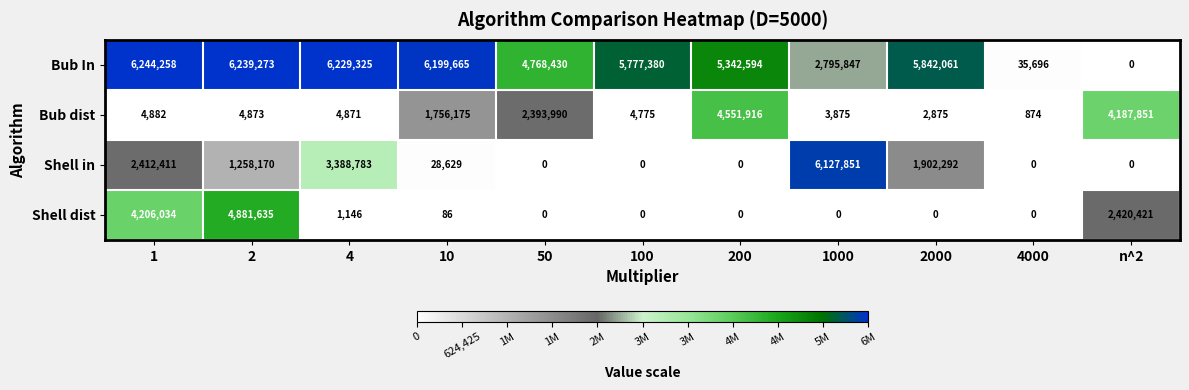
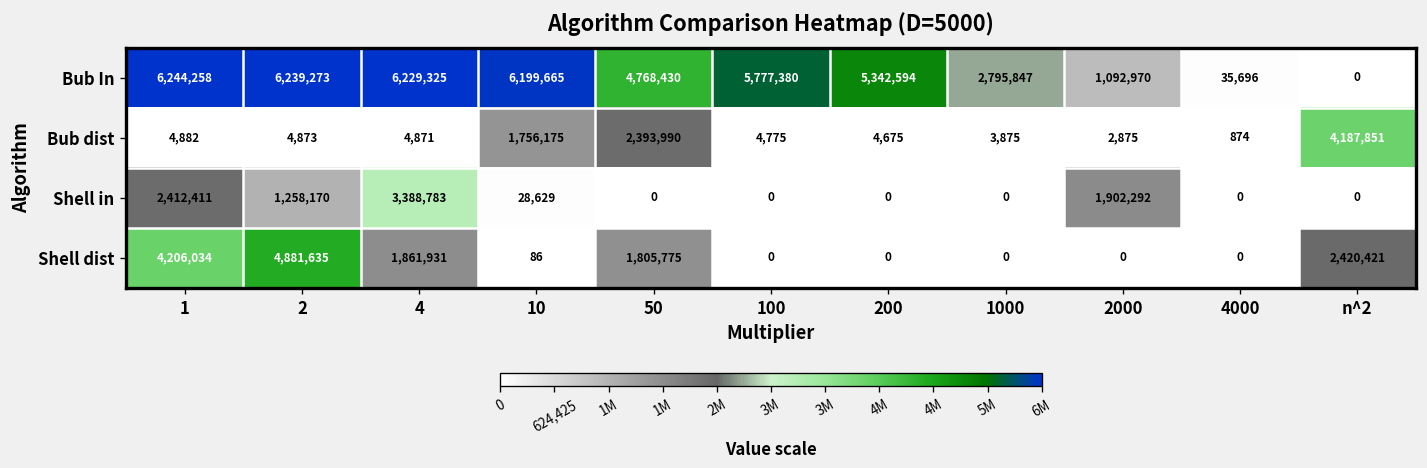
Bub In, 2000: 5,842,061 -> 1,092,970
Bub dist, 200: 4,551,916 -> 4,675
Shell in, 1000: 6,127,851 -> 0
Shell dist, 4: 1,146 -> 1,861,931
Shell dist, 50: 0 -> 1,805,775
